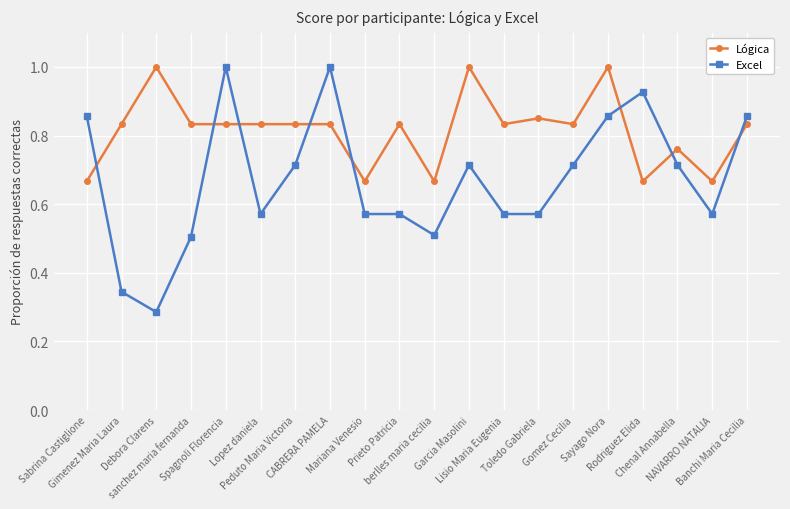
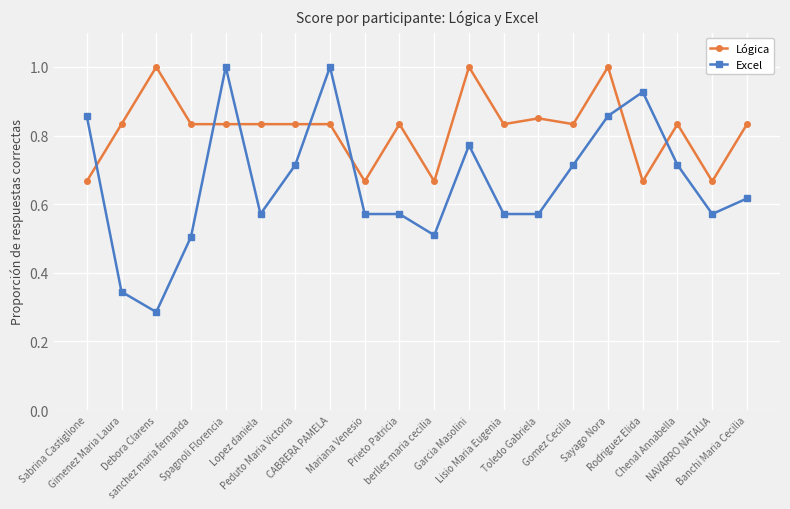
Excel, Garcia Masolini: 0.71 -> 0.77
Lógica, Chenal Annabella: 0.76 -> 0.83
Excel, Banchi Maria Cecilia: 0.86 -> 0.62
